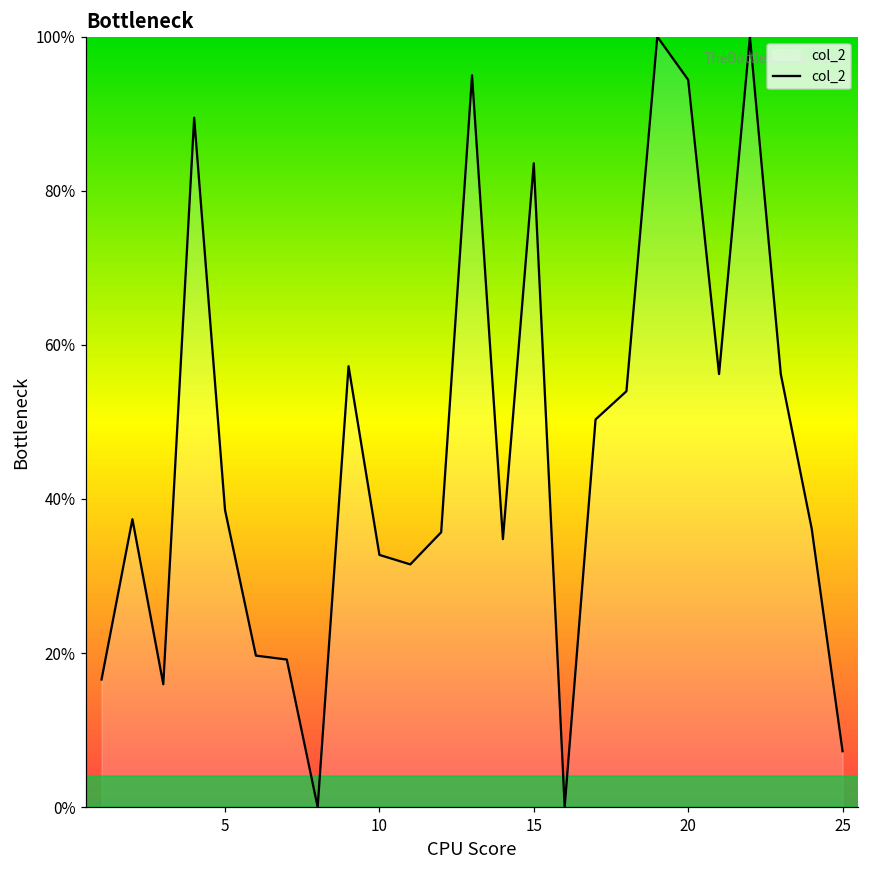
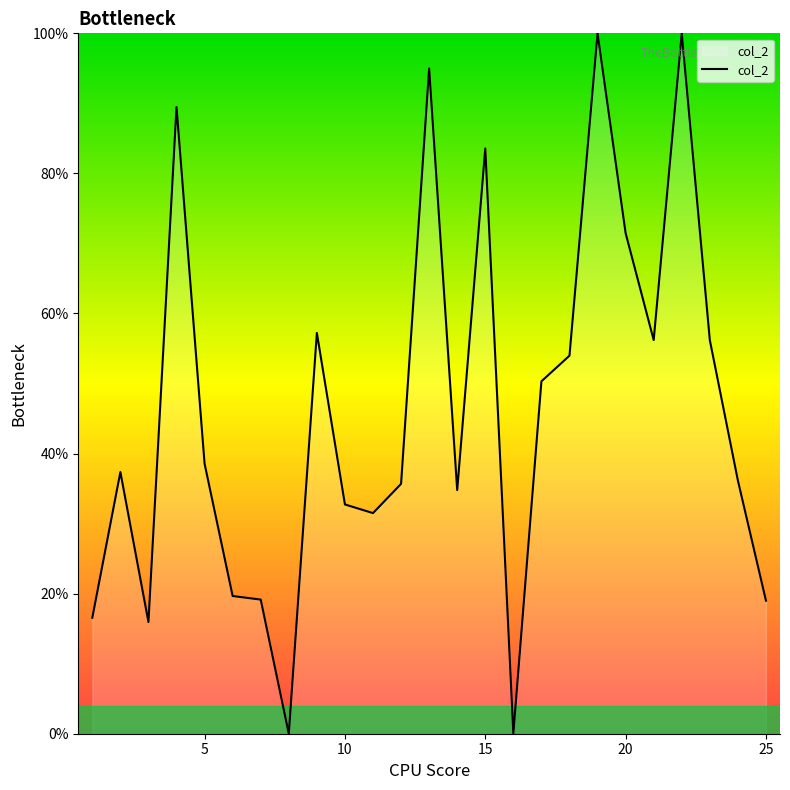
20: 94% -> 71%
25: 7% -> 19%
